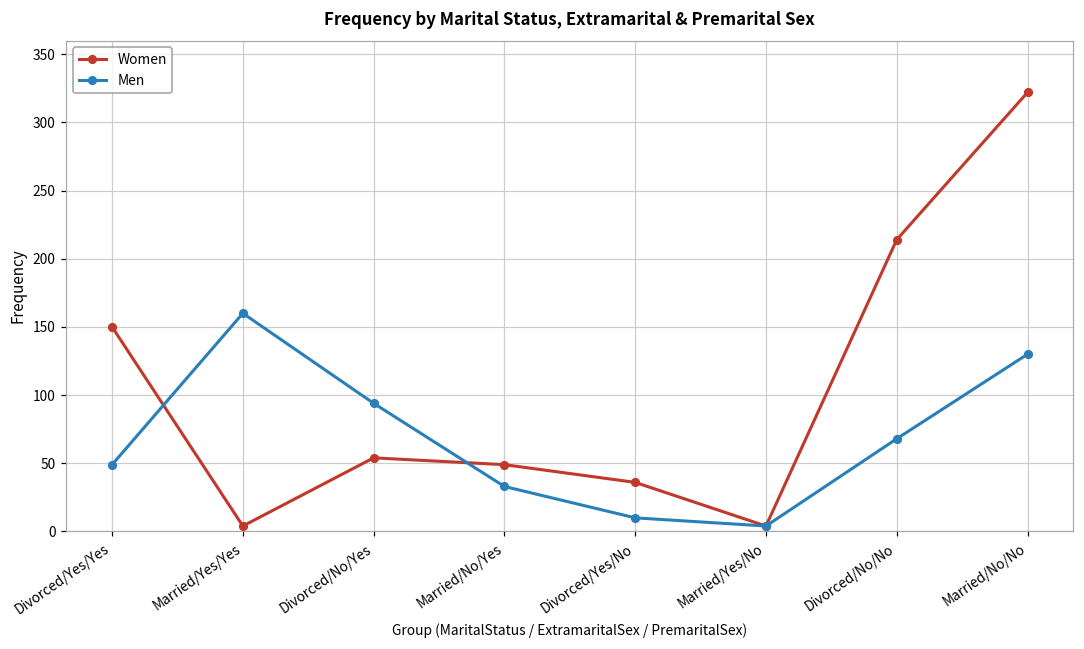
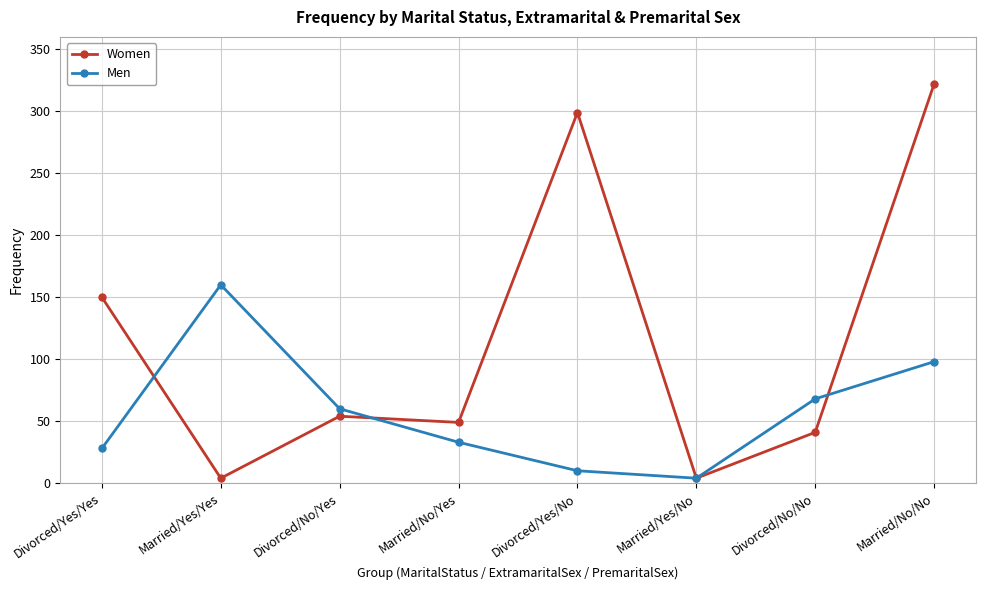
Men, Divorced/Yes/Yes: 49 -> 28
Men, Divorced/No/Yes: 94 -> 60
Women, Divorced/Yes/No: 36 -> 299
Women, Divorced/No/No: 214 -> 41
Men, Married/No/No: 130 -> 98
